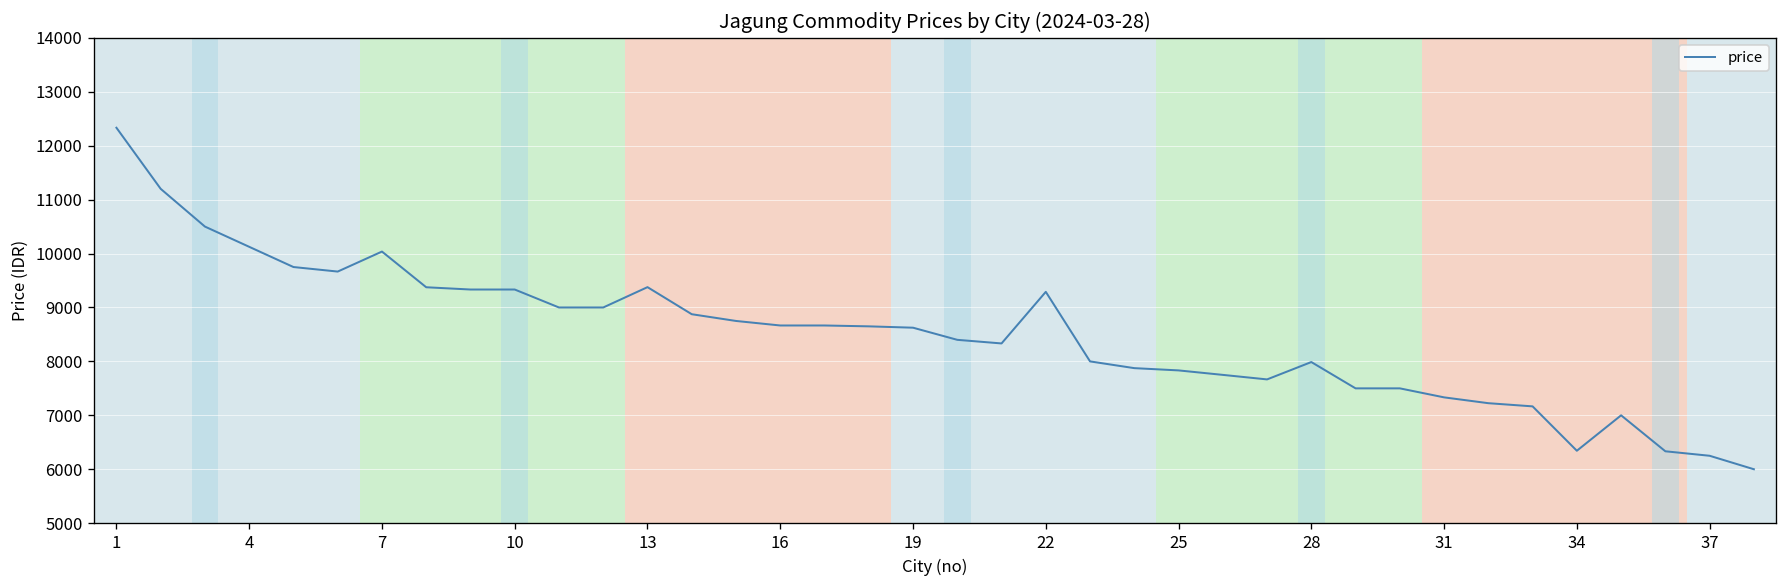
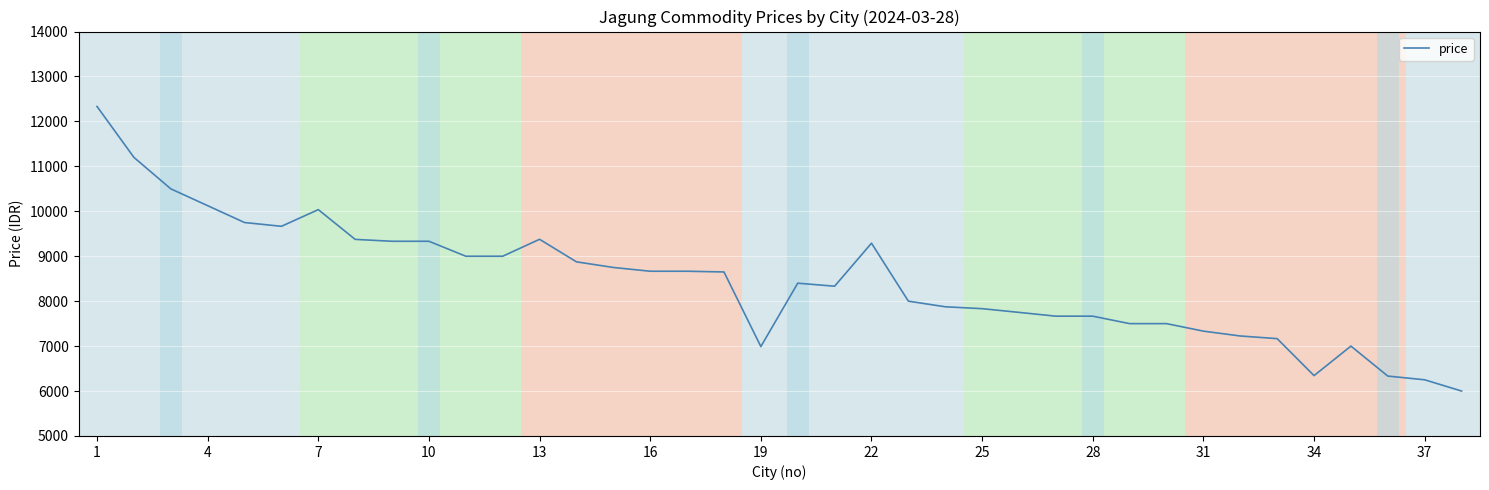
19: 8600 -> 7000
28: 8000 -> 7700
